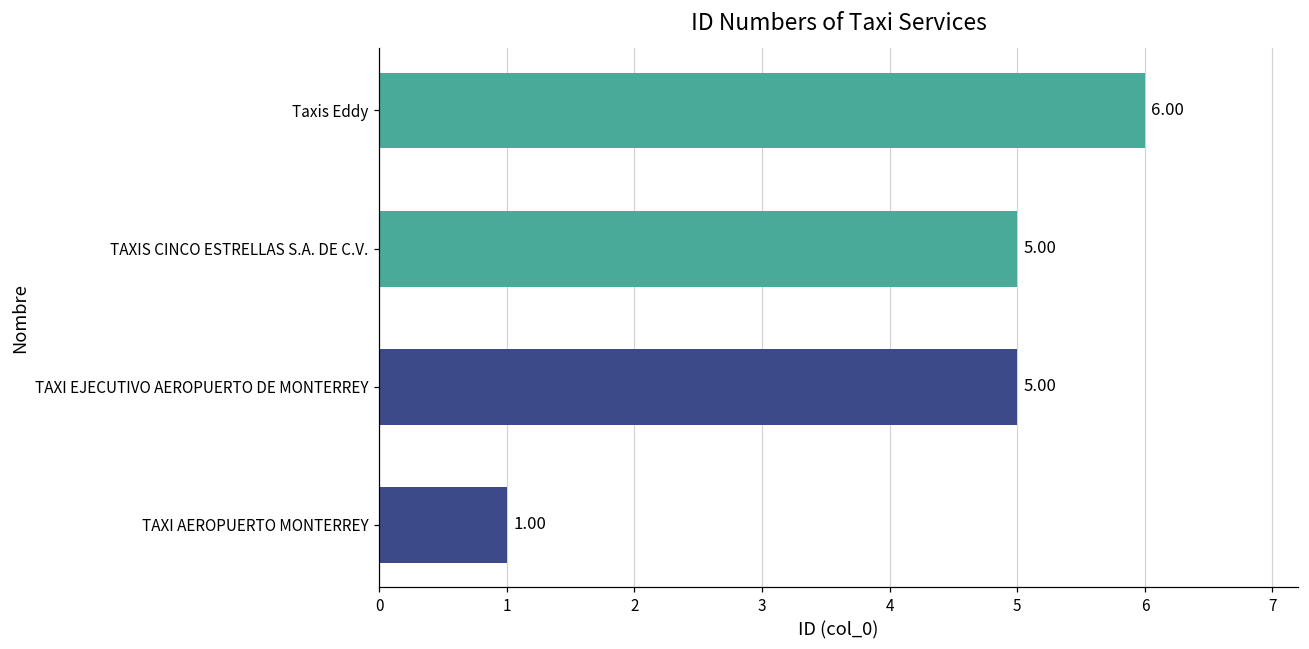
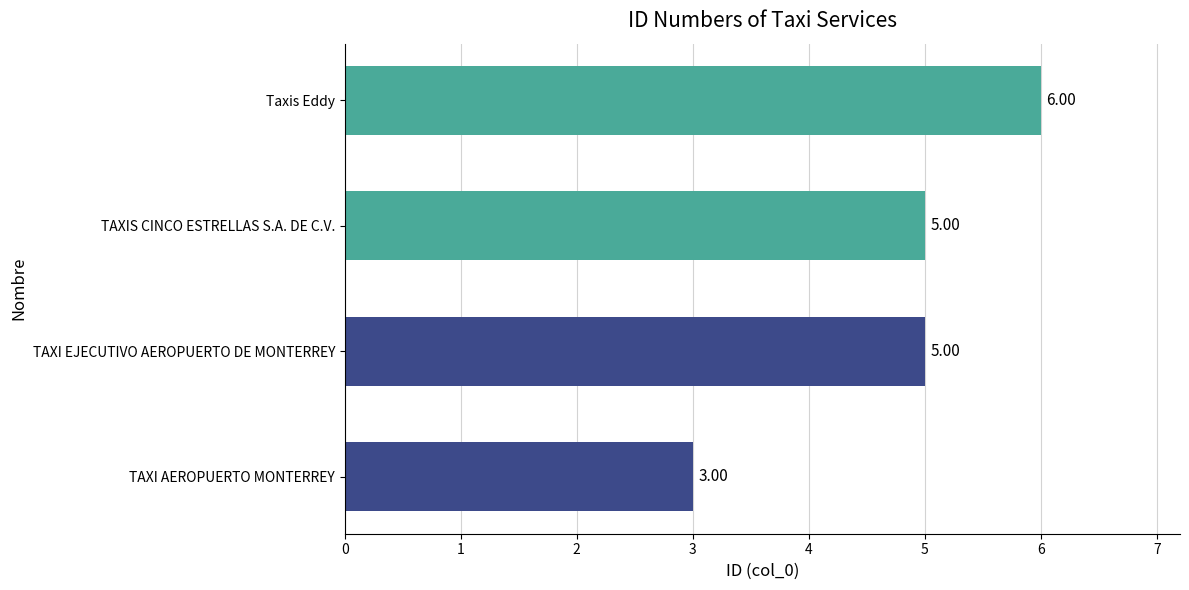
TAXI AEROPUERTO MONTERREY: 1.00 -> 3.00
